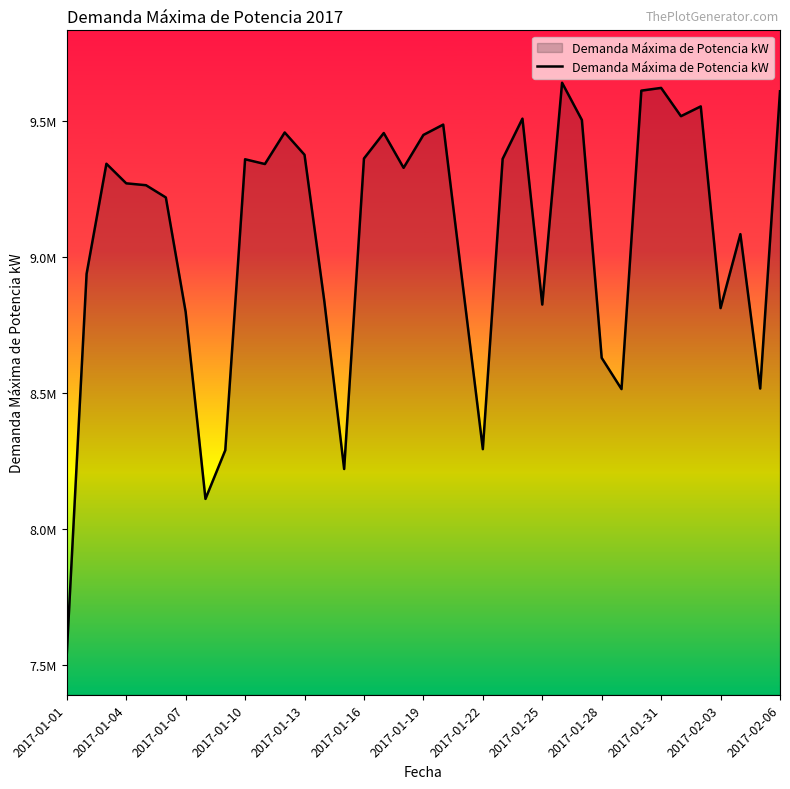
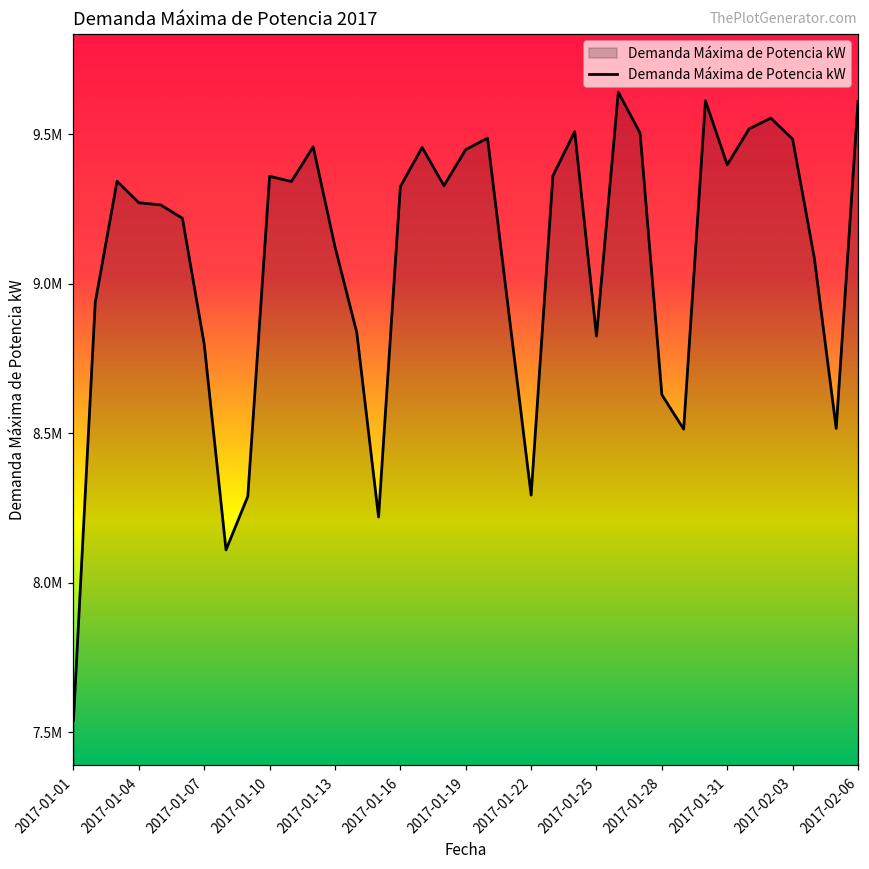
2017-01-13: 9380000 -> 9120000
2017-01-16: 9360000 -> 9330000
2017-01-31: 9620000 -> 9400000
2017-02-03: 8810000 -> 9480000
